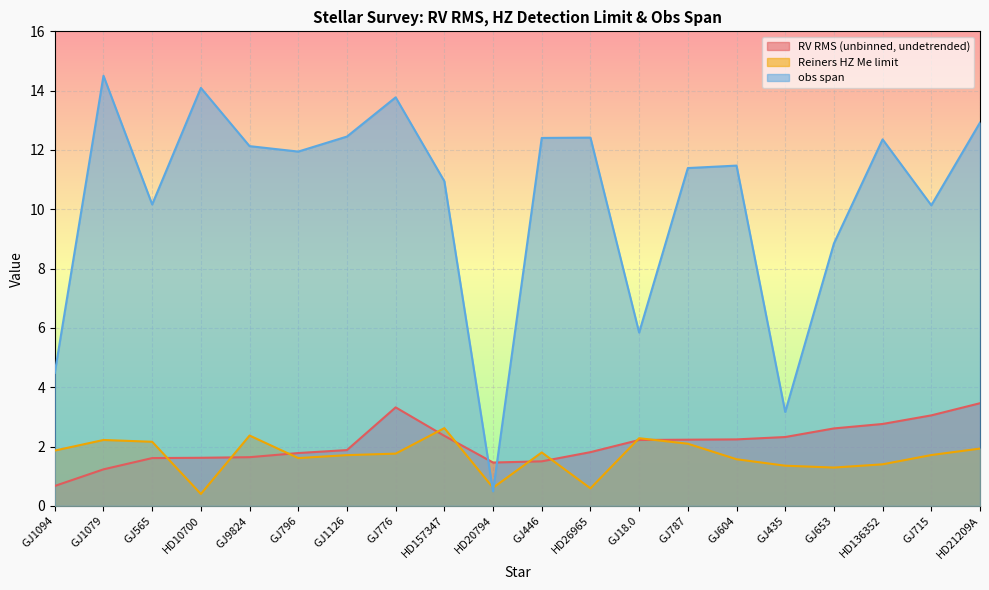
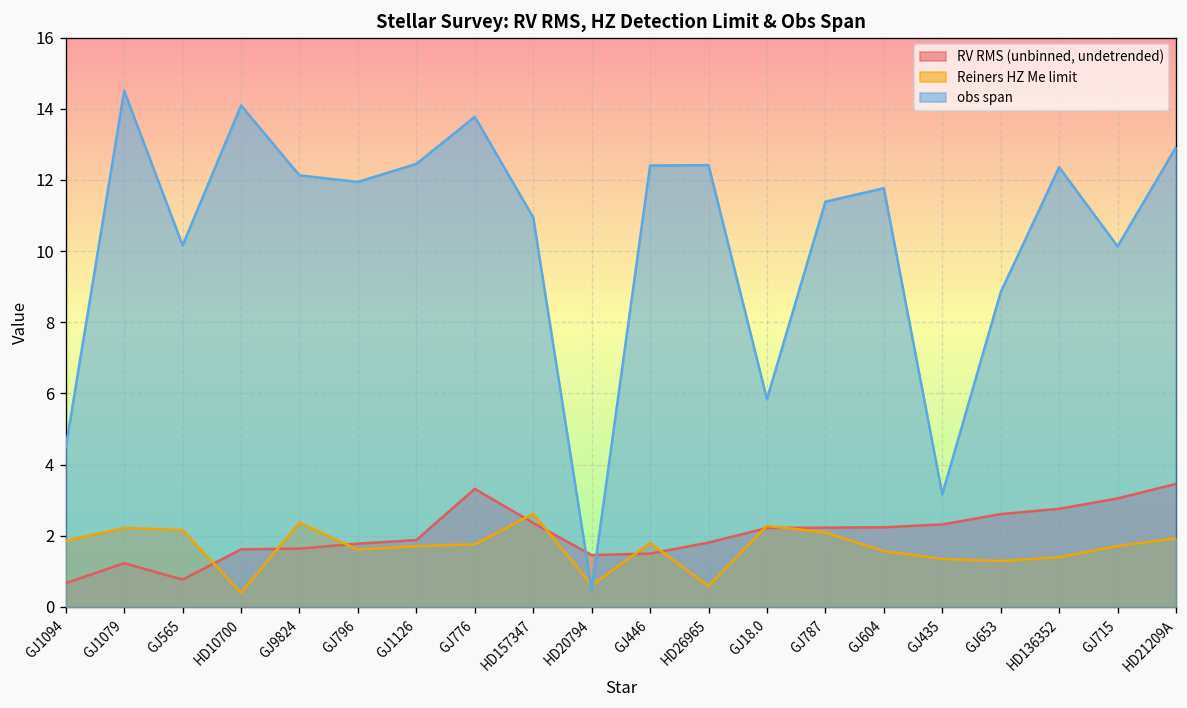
RV RMS (unbinned, undetrended), GJ565: 1.6 -> 0.8
obs span, GJ604: 11.5 -> 11.8
